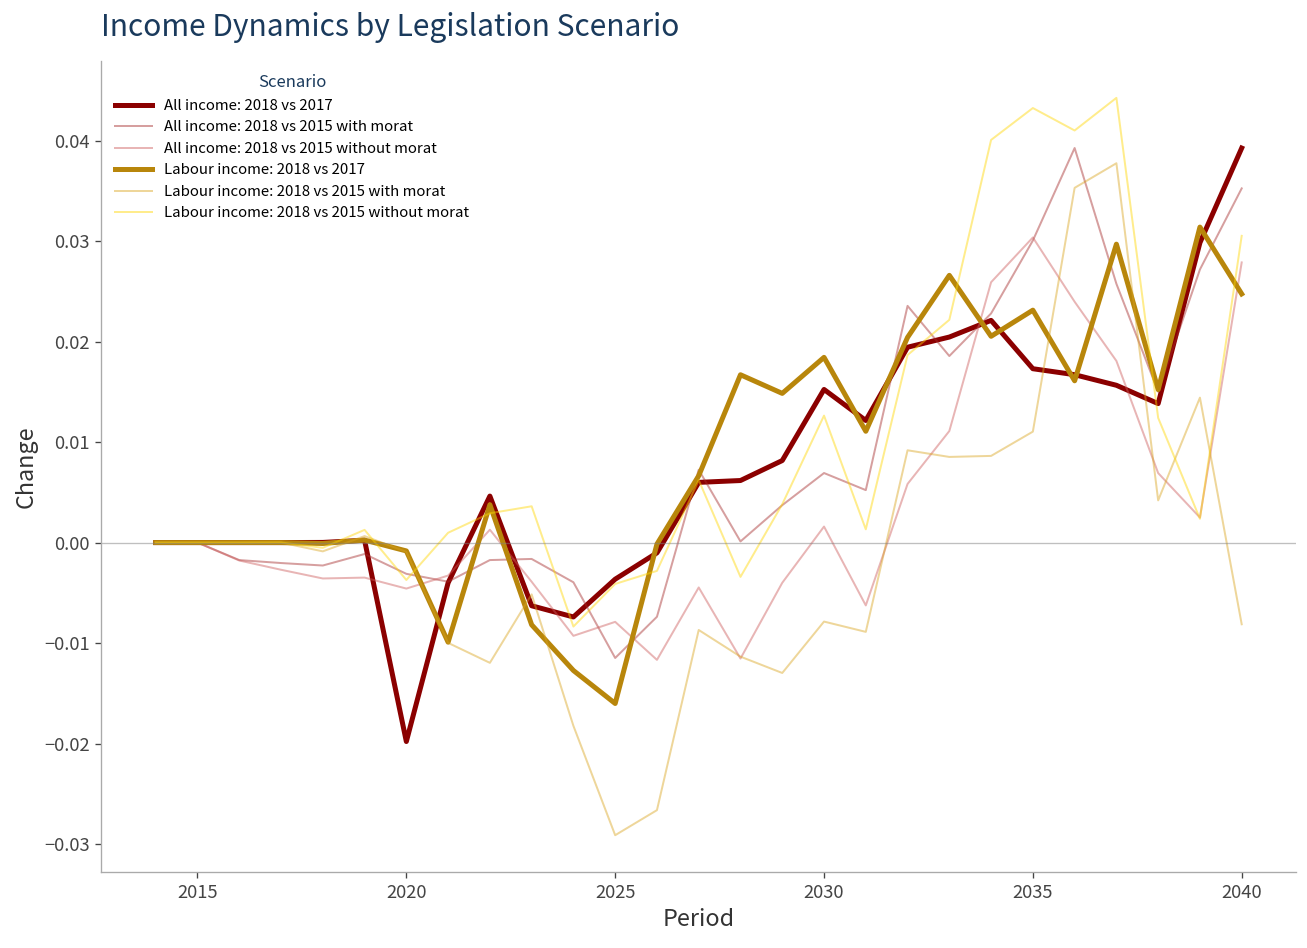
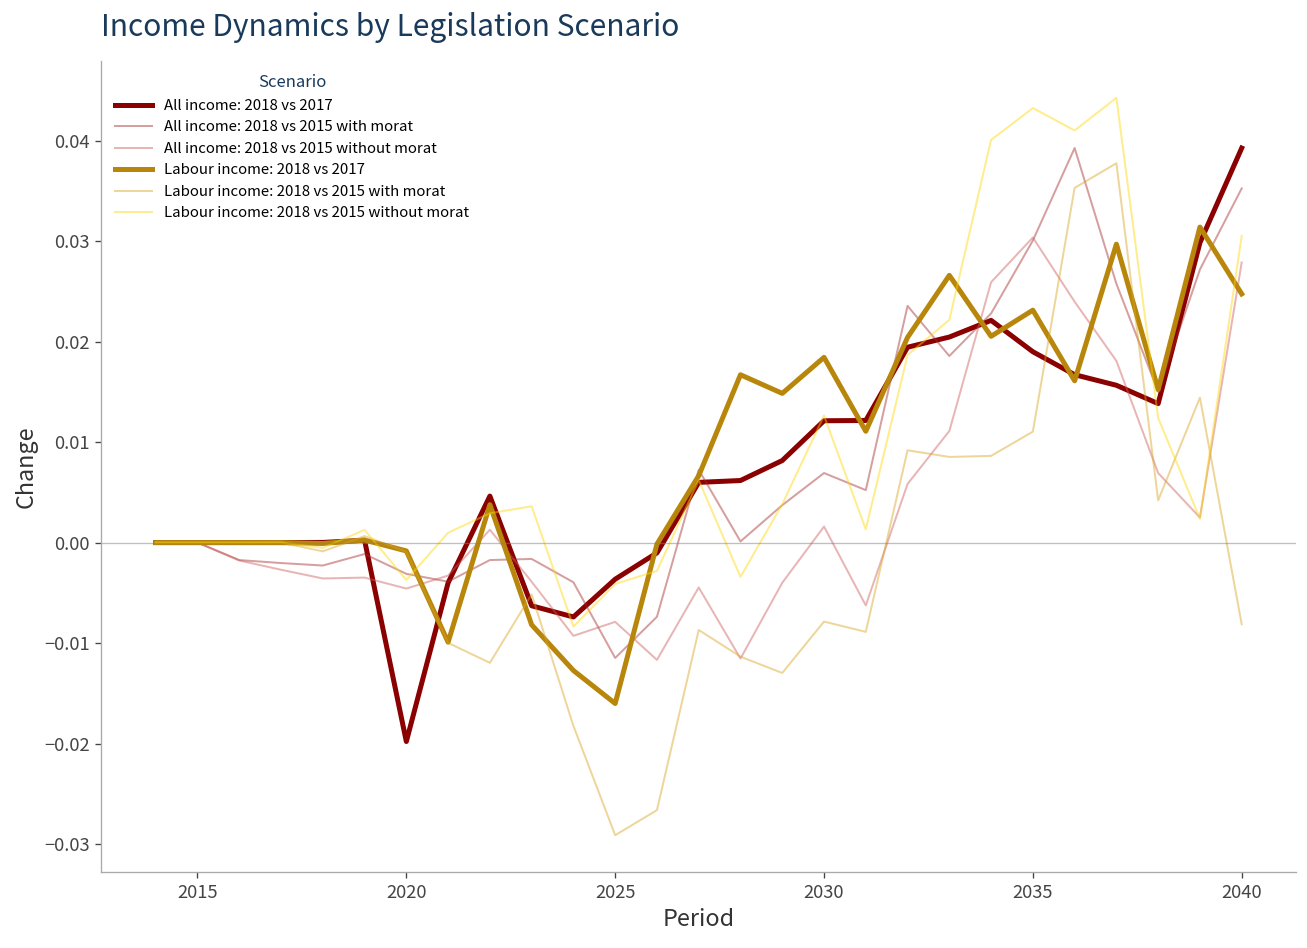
All income: 2018 vs 2017, 2030: 0.015 -> 0.012
All income: 2018 vs 2017, 2035: 0.017 -> 0.019
